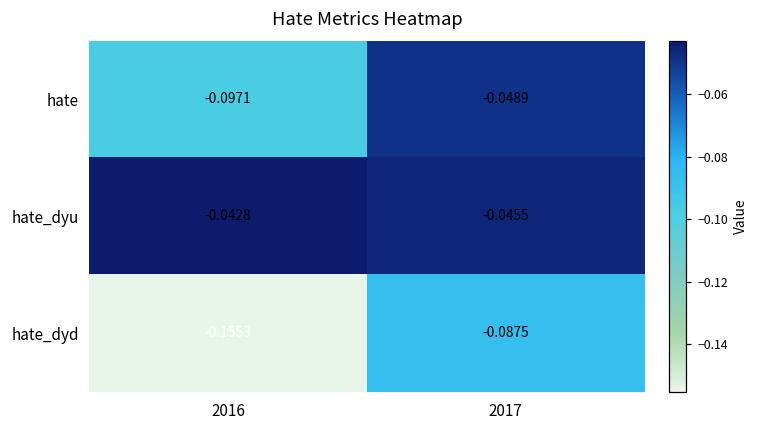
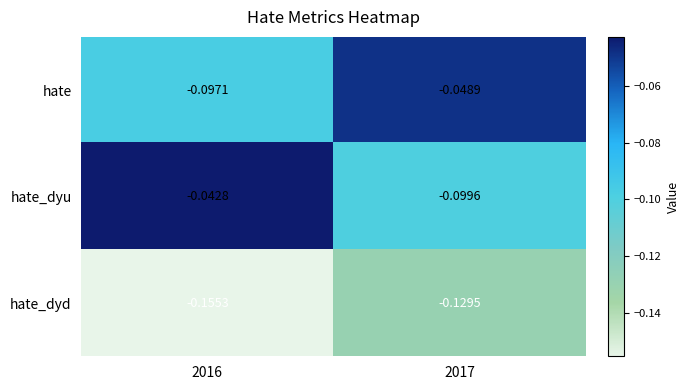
hate_dyu, 2017: -0.0455 -> -0.0996
hate_dyd, 2017: -0.0875 -> -0.1295
